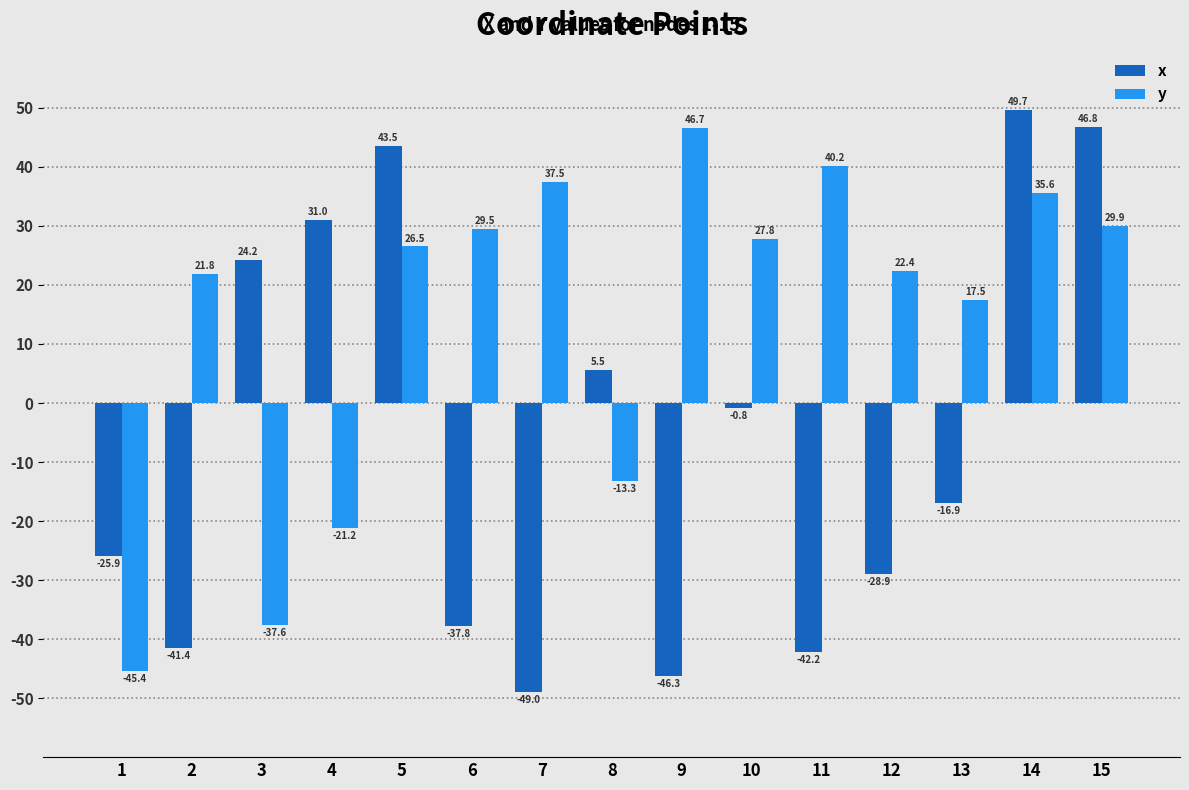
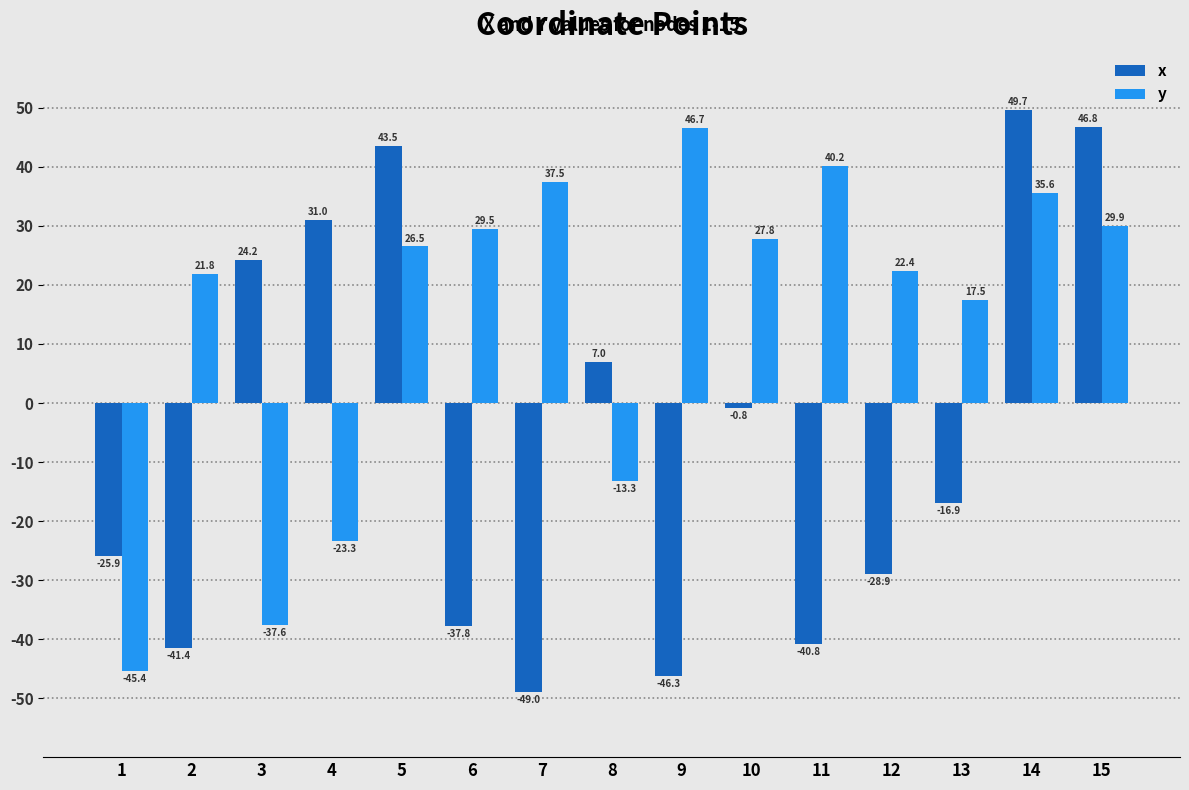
y, 4: -21.2 -> -23.3
x, 8: 5.5 -> 7.0
x, 11: -42.2 -> -40.8
